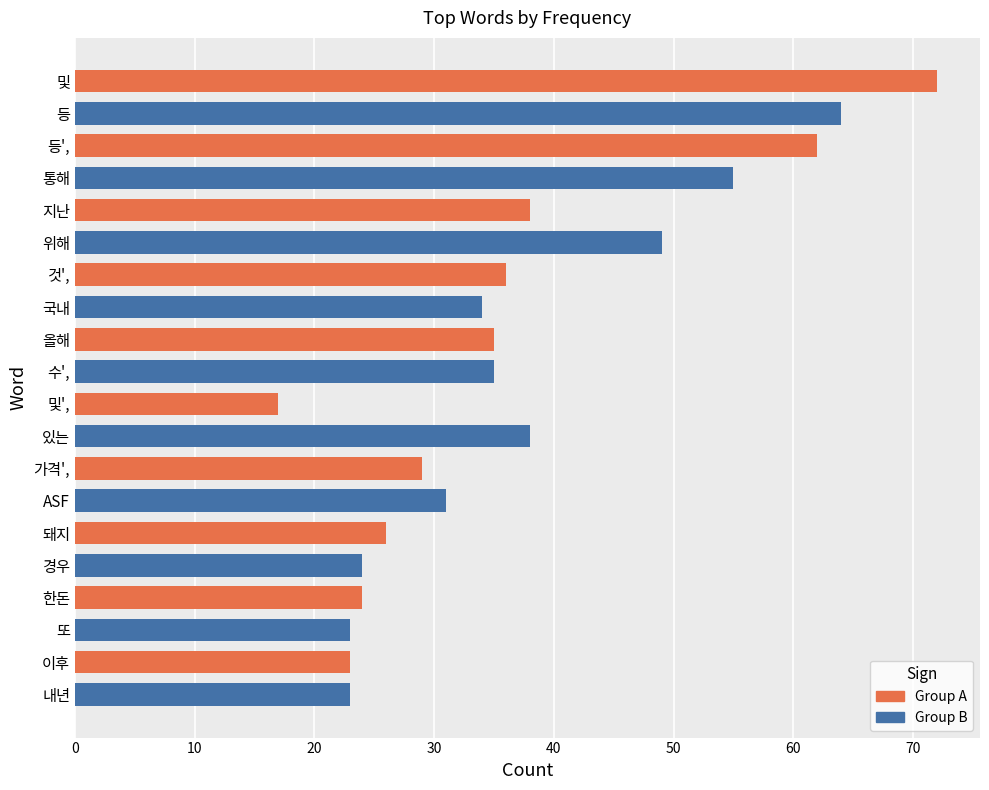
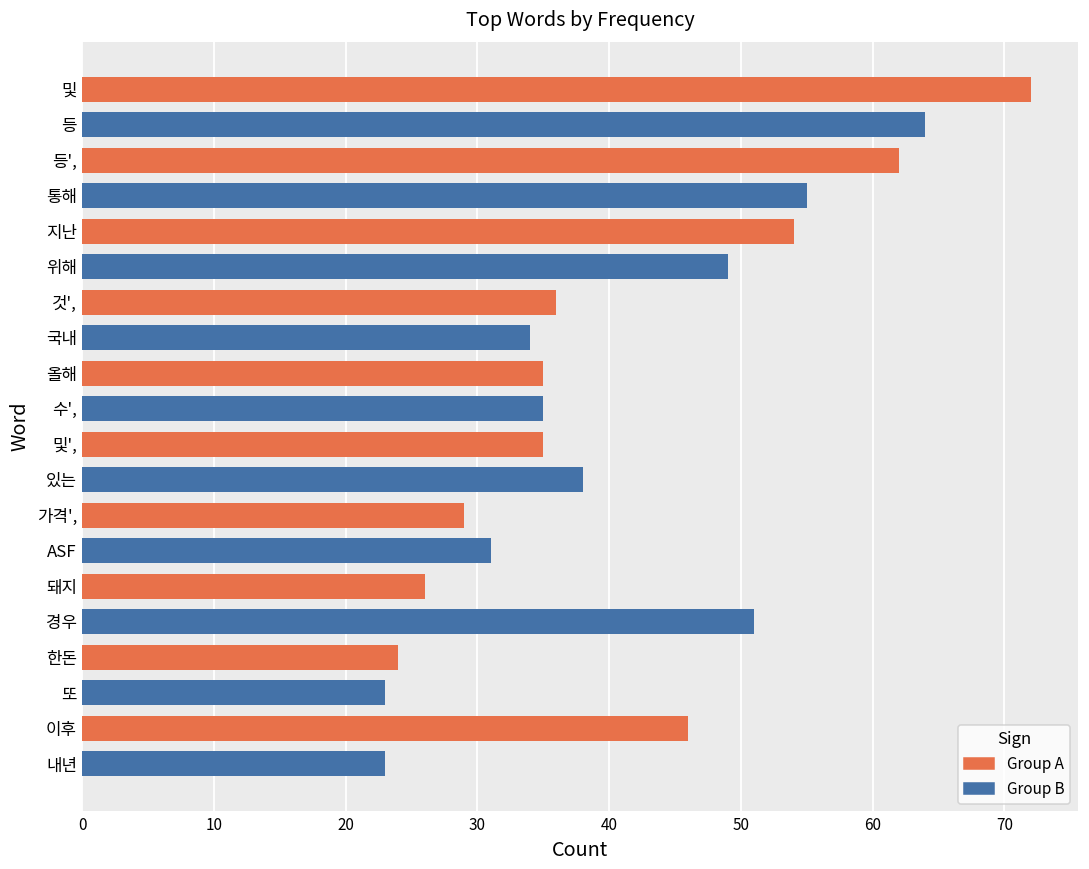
지난: 38 -> 54
및',: 17 -> 35
경우: 24 -> 51
이후: 23 -> 46
